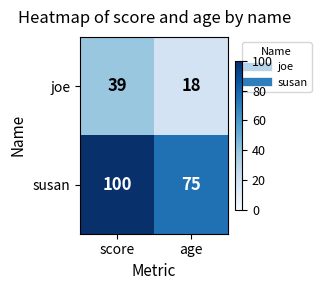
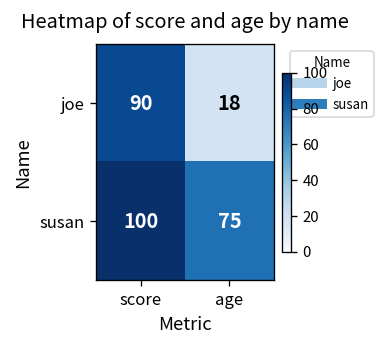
joe, score: 39 -> 90
